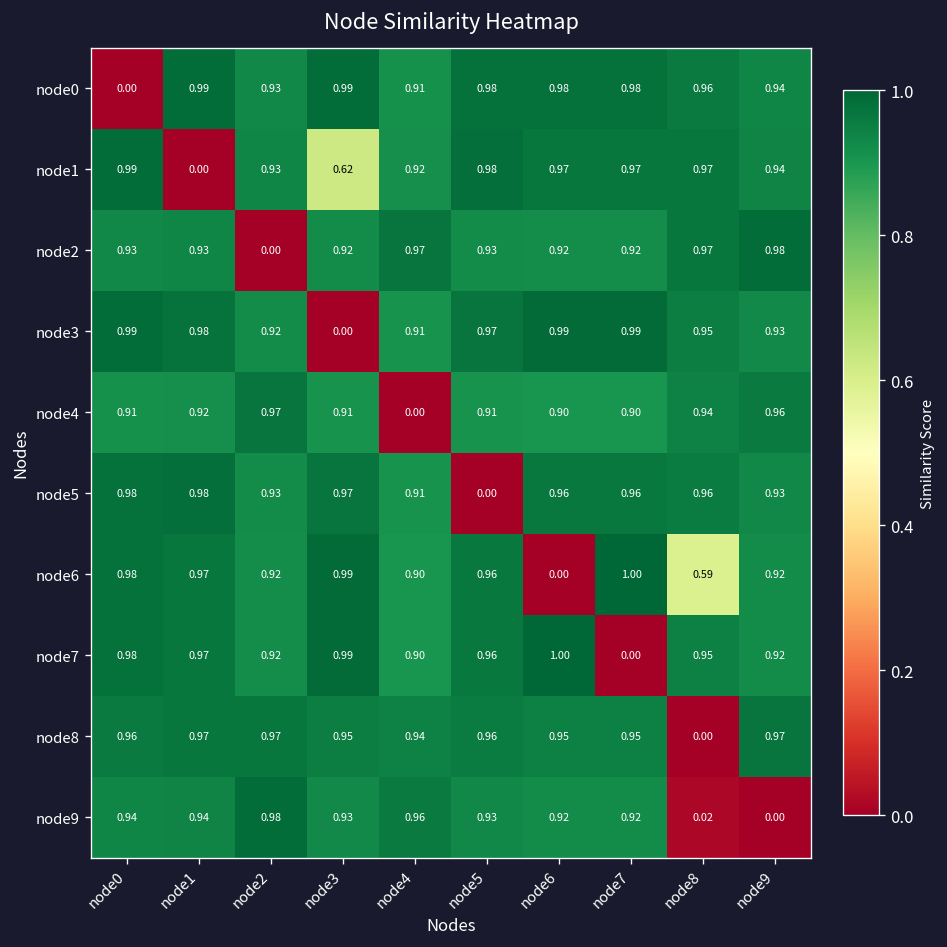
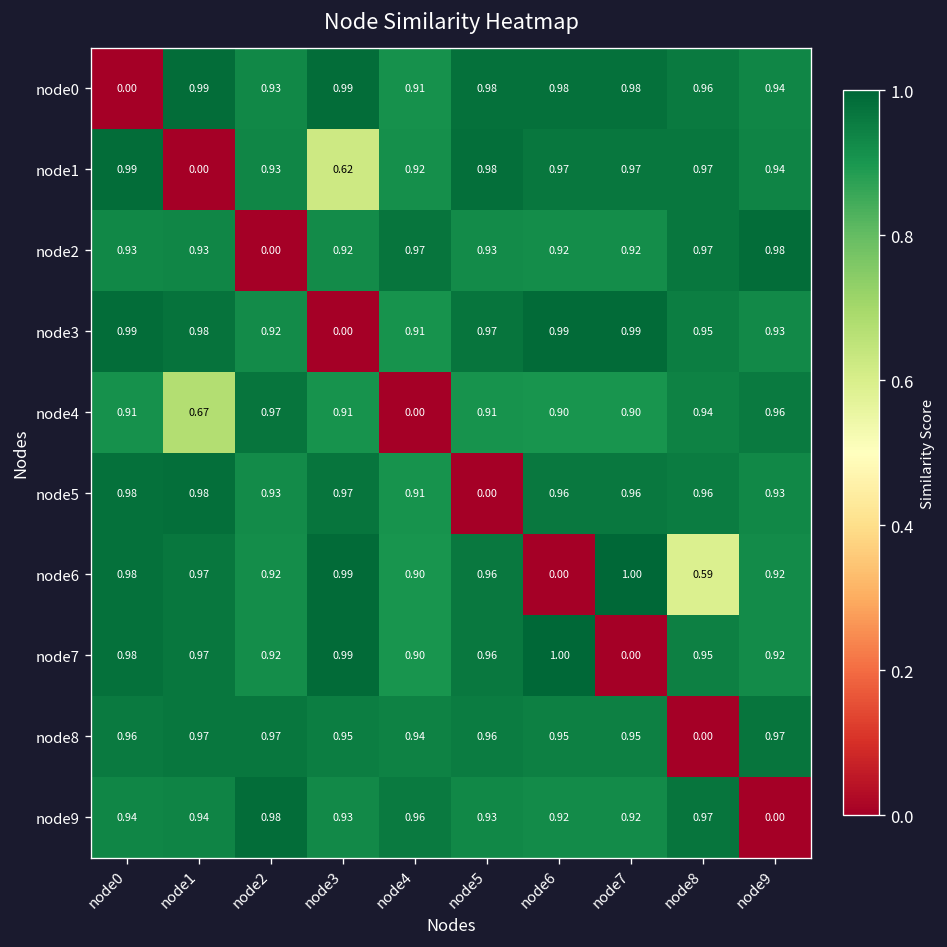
node4, node1: 0.92 -> 0.67
node9, node8: 0.02 -> 0.97
